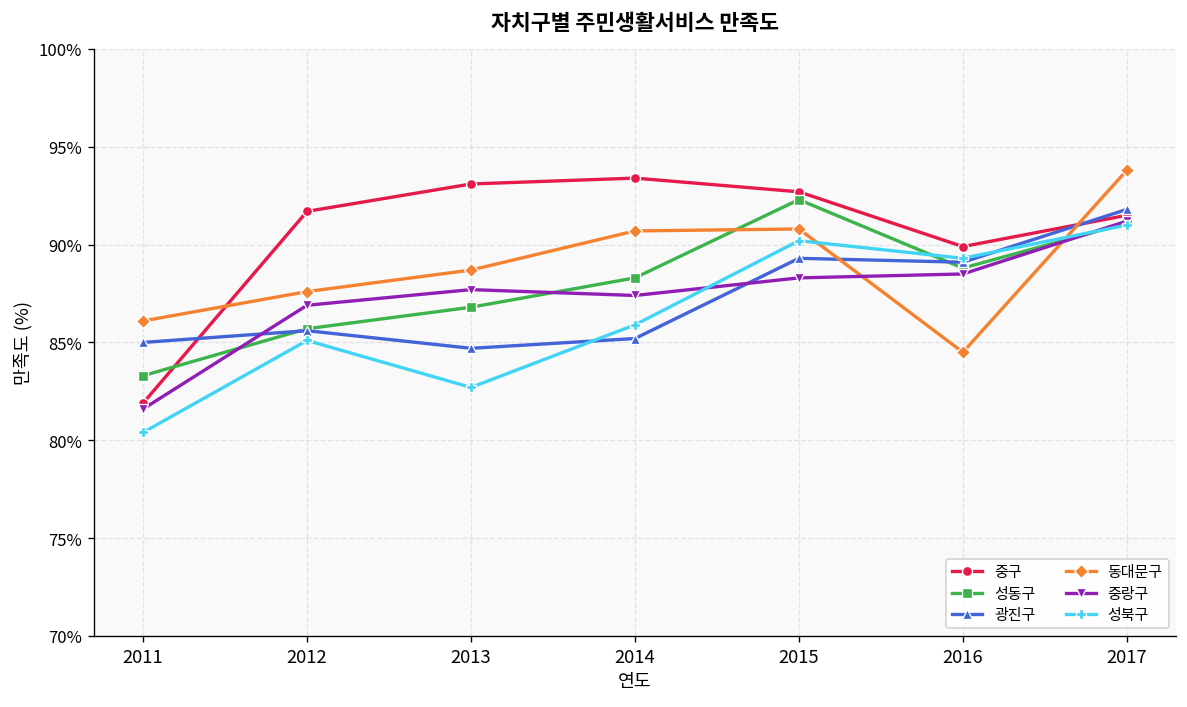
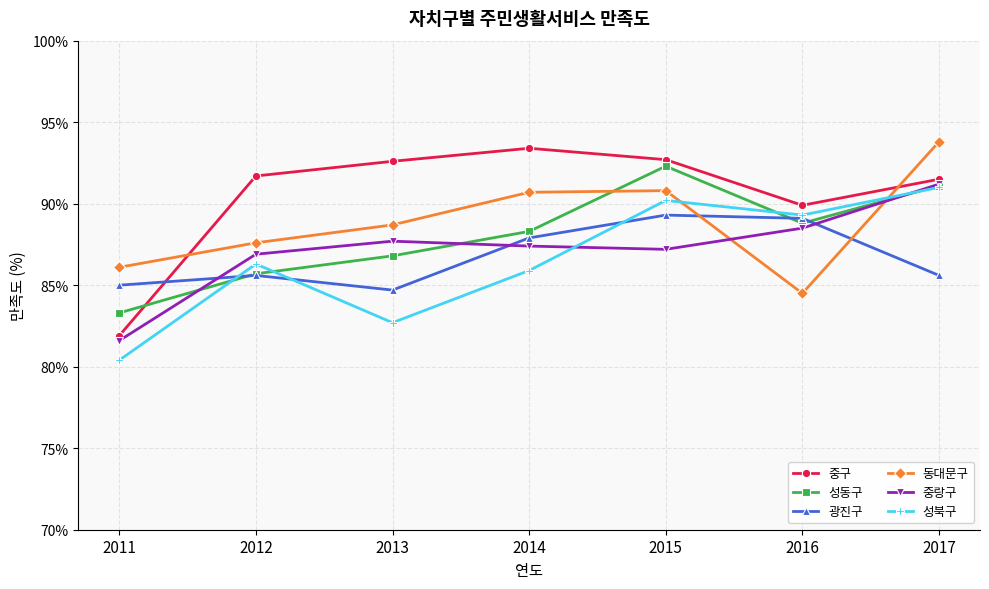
성북구, 2012: 85.1% -> 86.3%
중구, 2013: 93.1% -> 92.6%
광진구, 2014: 85.2% -> 87.9%
중랑구, 2015: 88.3% -> 87.2%
광진구, 2017: 91.8% -> 85.6%
